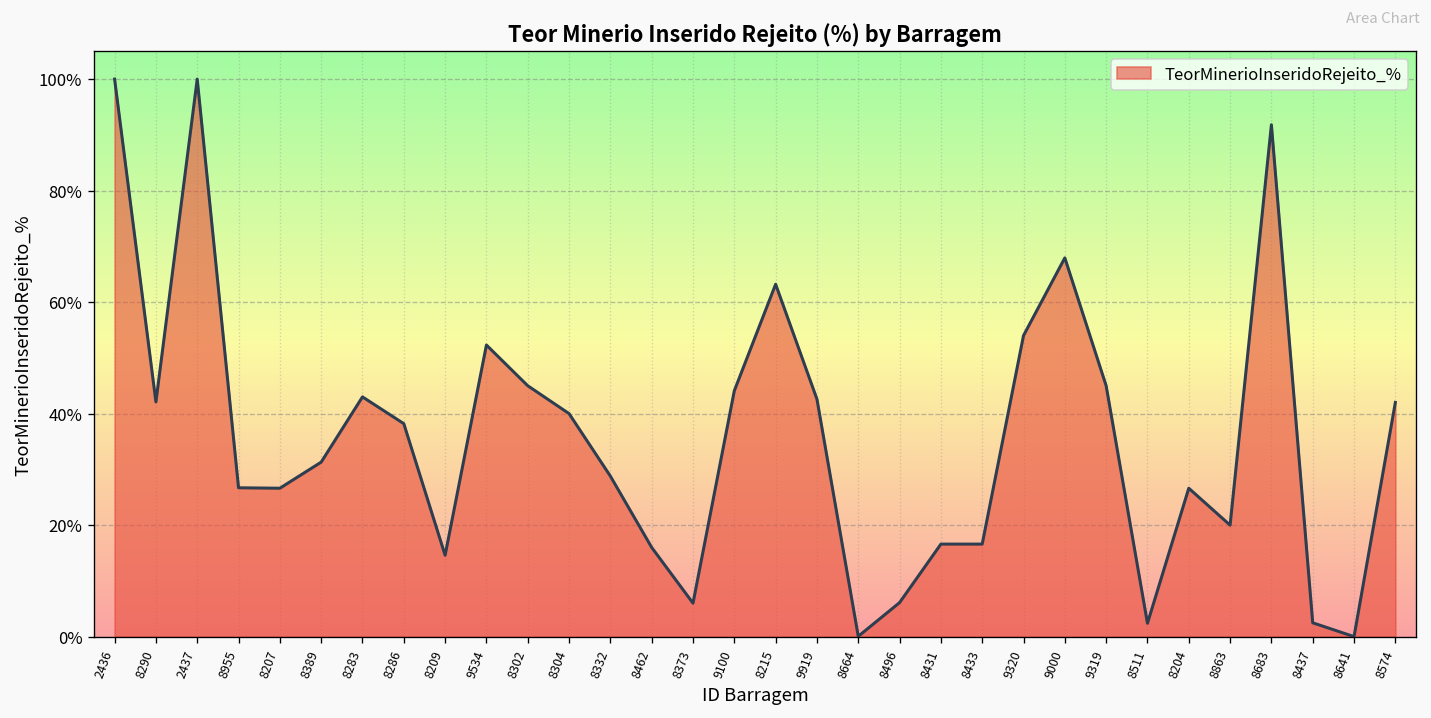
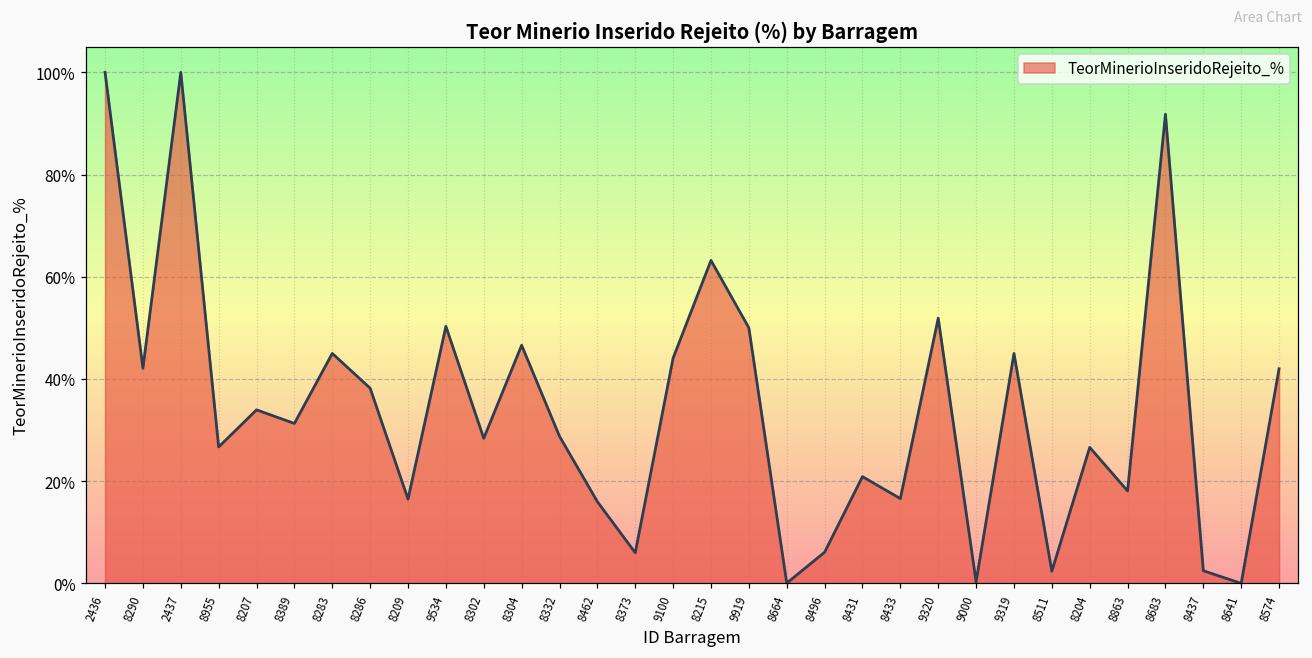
8207: 27% -> 34%
8283: 43% -> 45%
8209: 15% -> 17%
9534: 52% -> 50%
8302: 45% -> 28%
8304: 40% -> 47%
9919: 43% -> 50%
8431: 17% -> 21%
9320: 54% -> 52%
9000: 68% -> 0%
8863: 20% -> 18%
